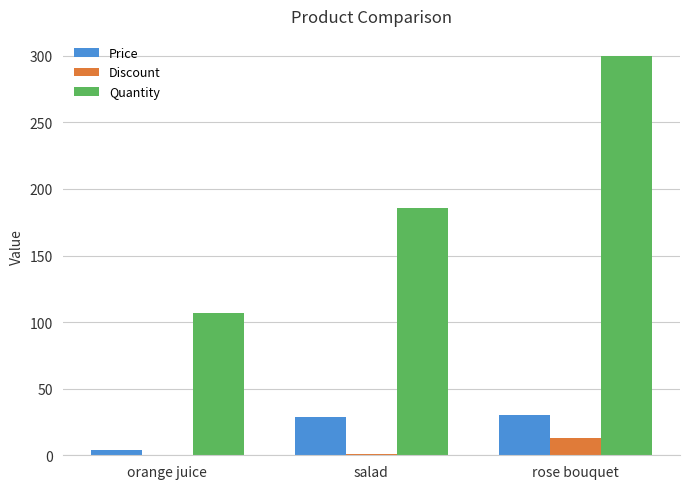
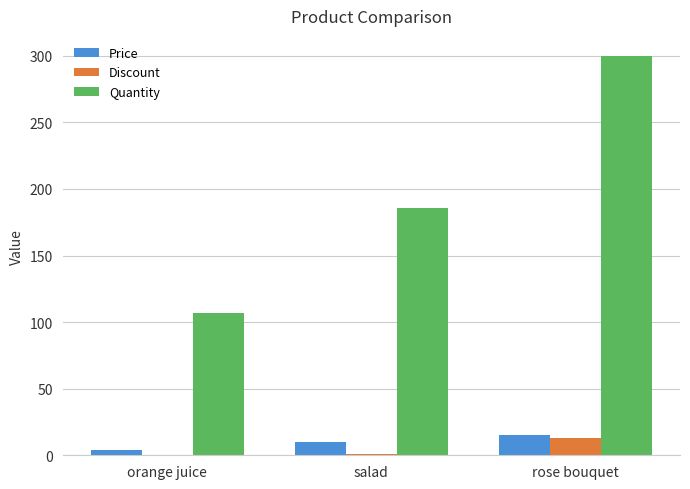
Price, salad: 29 -> 10
Price, rose bouquet: 30 -> 15
